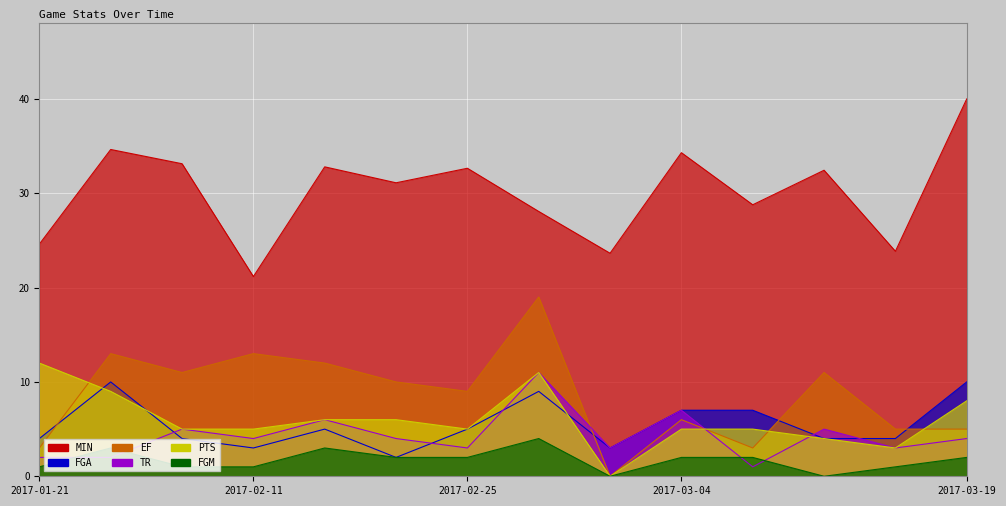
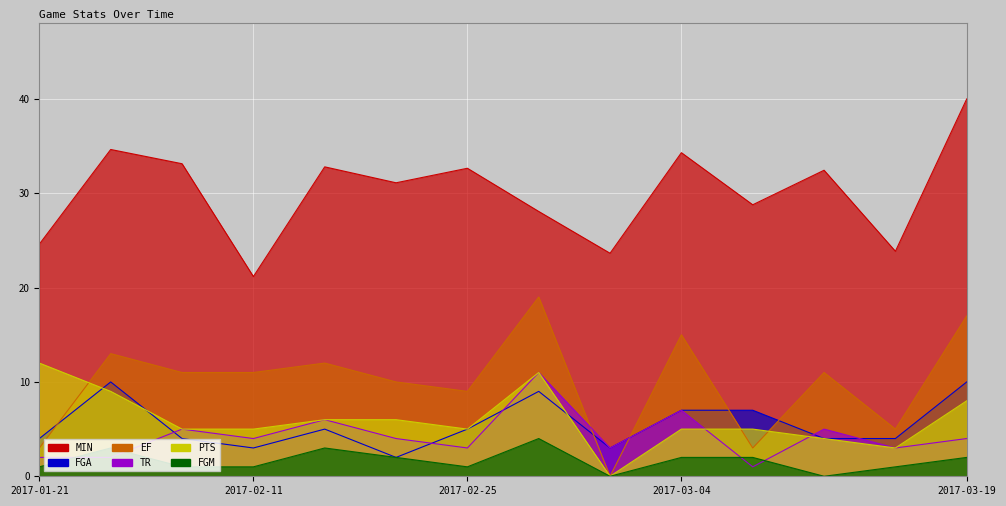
EF, 2017-02-11: 13 -> 11
FGM, 2017-02-25: 2 -> 1
EF, 2017-03-04: 6 -> 15
EF, 2017-03-19: 5 -> 17
